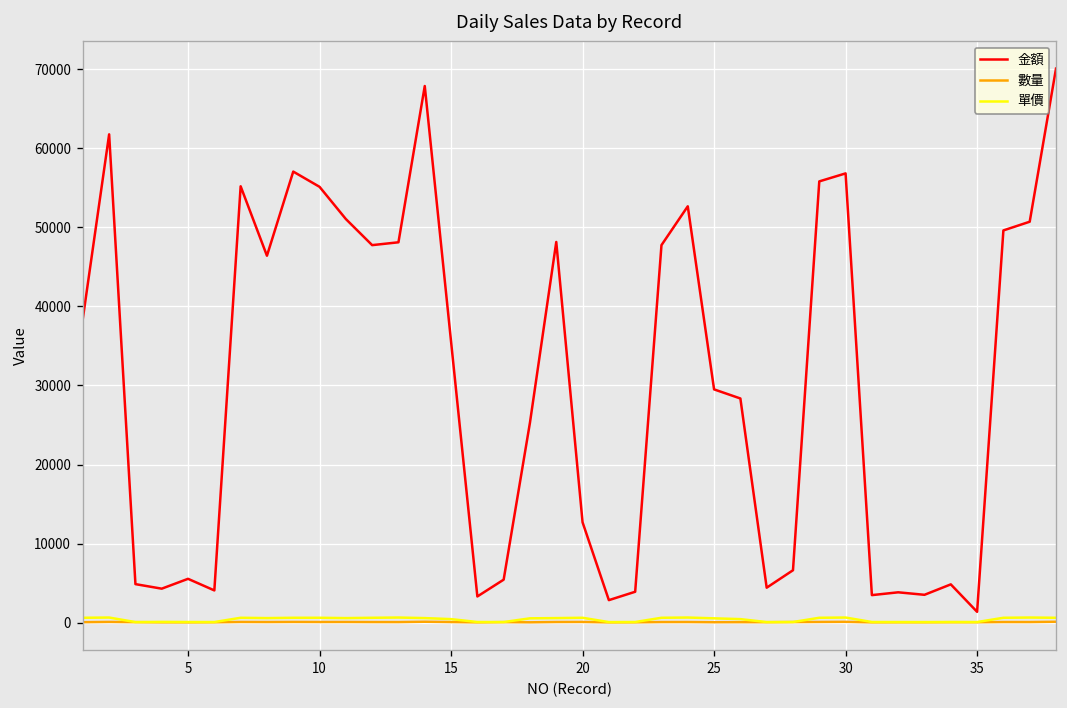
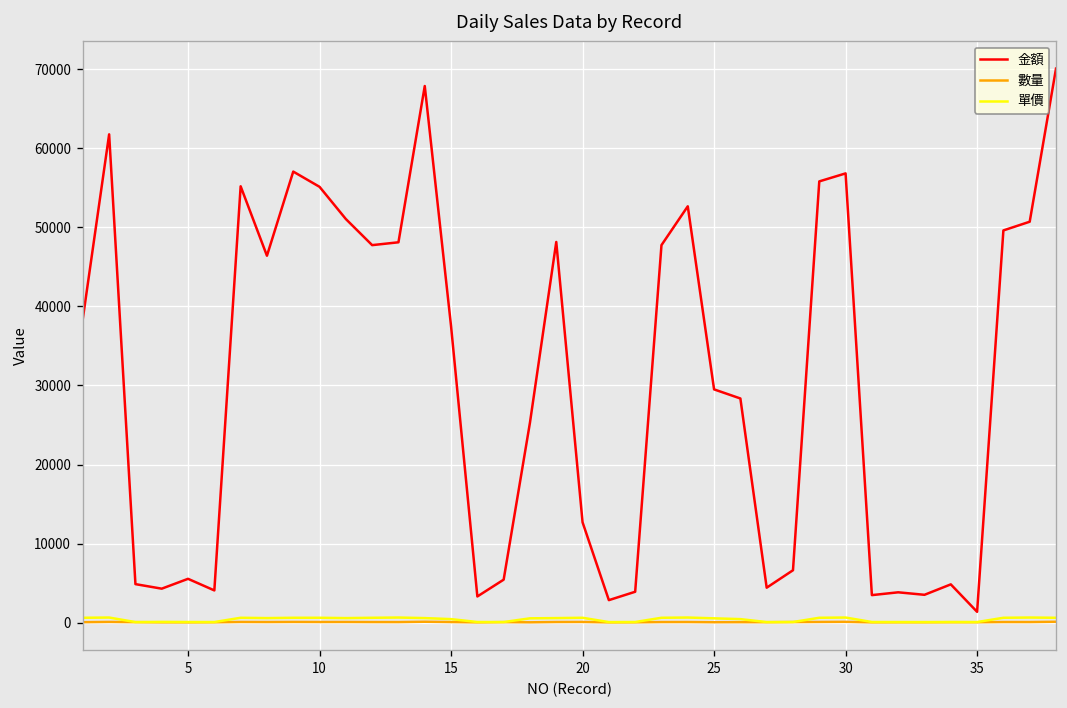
金額, 15: 36000 -> 37000
